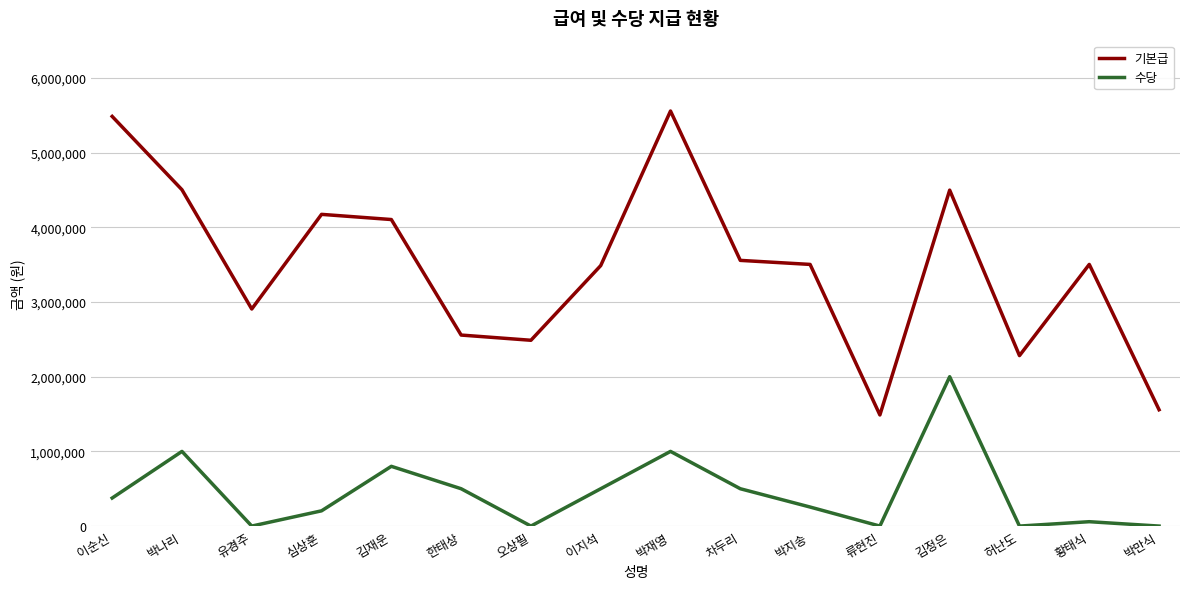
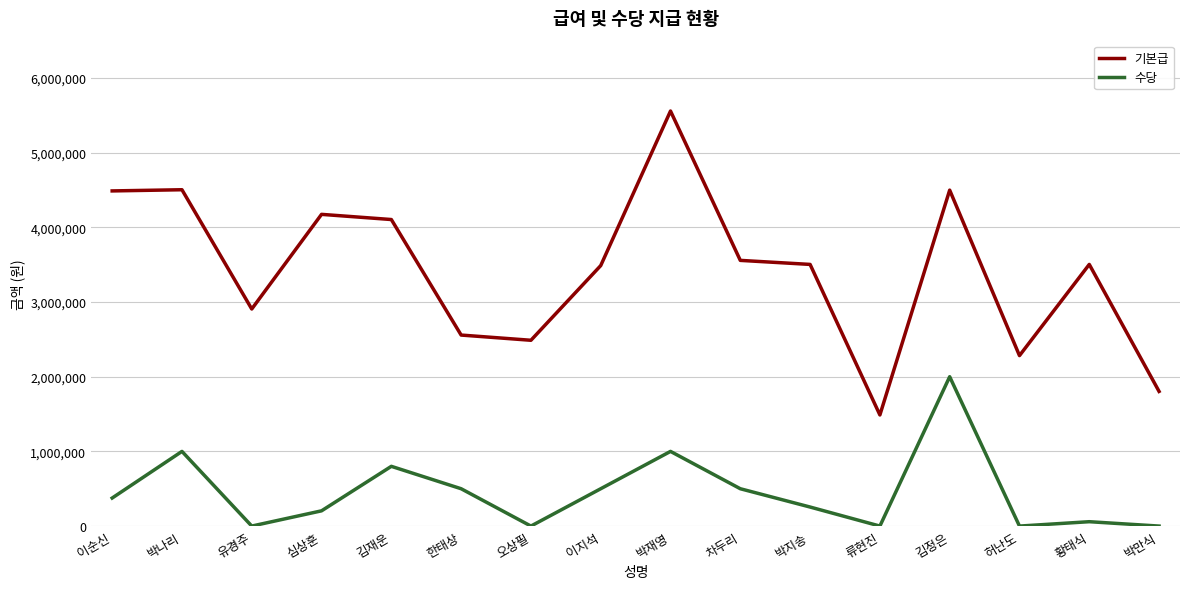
기본급, 이순신: 5,500,000 -> 4,500,000
기본급, 박만식: 1,600,000 -> 1,800,000
